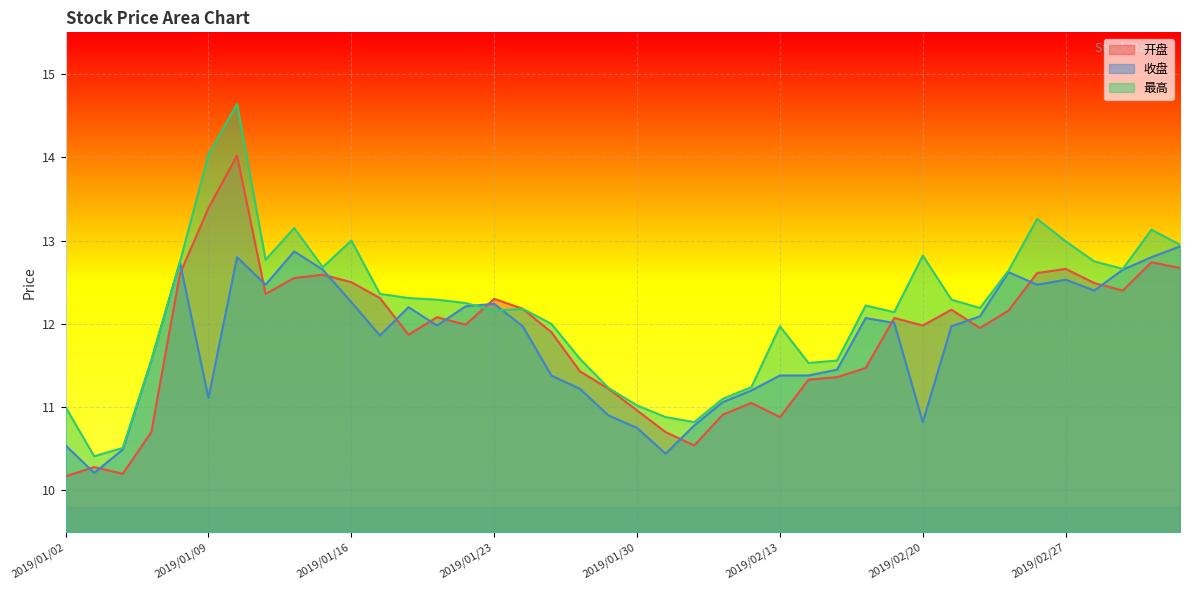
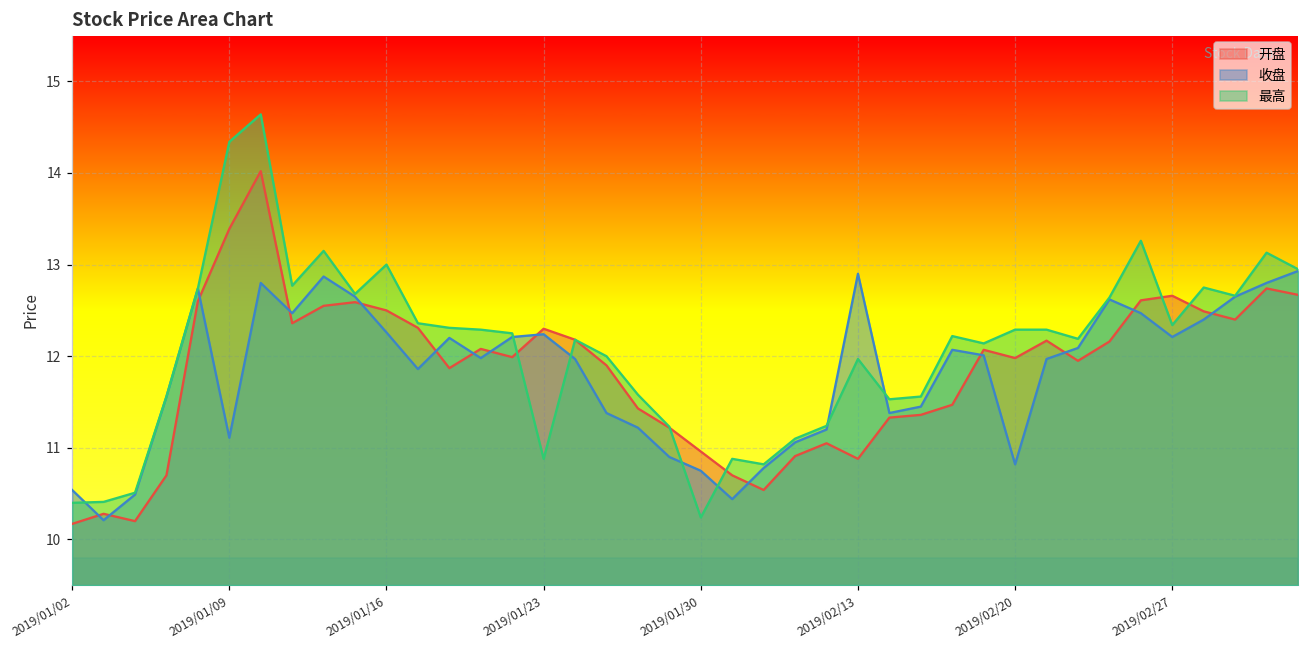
最高, 2019/01/02: 11.0 -> 10.4
最高, 2019/01/09: 14.0 -> 14.3
最高, 2019/01/23: 12.2 -> 10.9
最高, 2019/01/30: 11.0 -> 10.2
收盘, 2019/02/13: 11.4 -> 12.9
最高, 2019/02/20: 12.8 -> 12.3
收盘, 2019/02/27: 12.5 -> 12.2
最高, 2019/02/27: 13.0 -> 12.3
